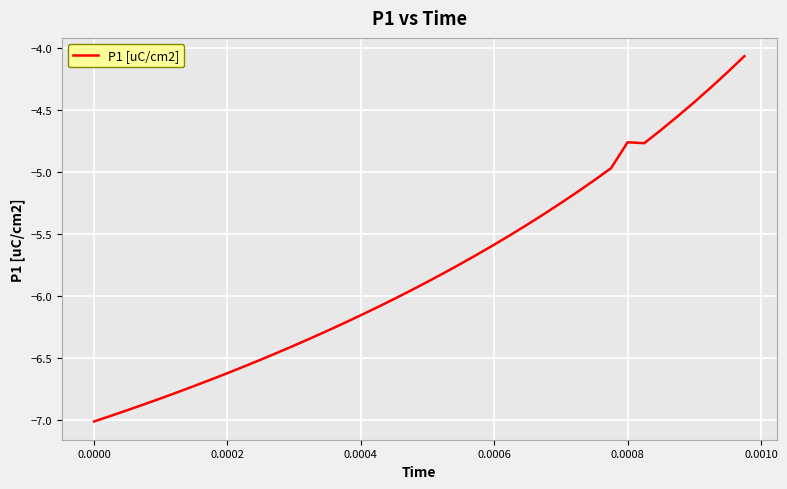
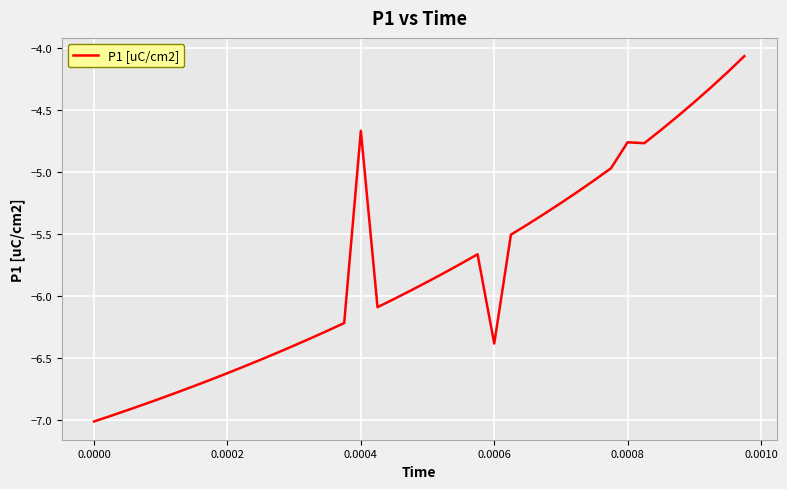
0.0004: -6.15 -> -4.67
0.0006: -5.58 -> -6.38
